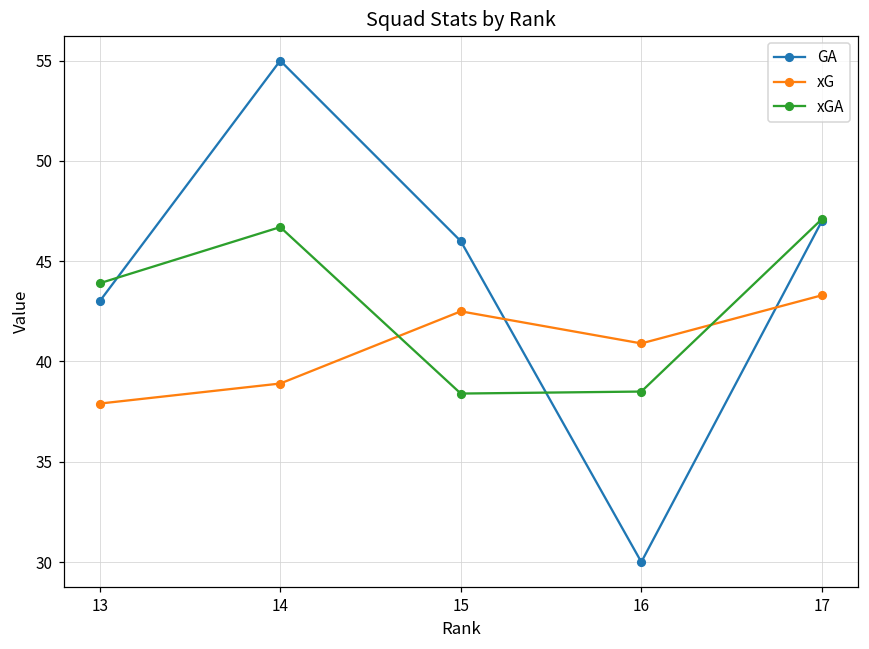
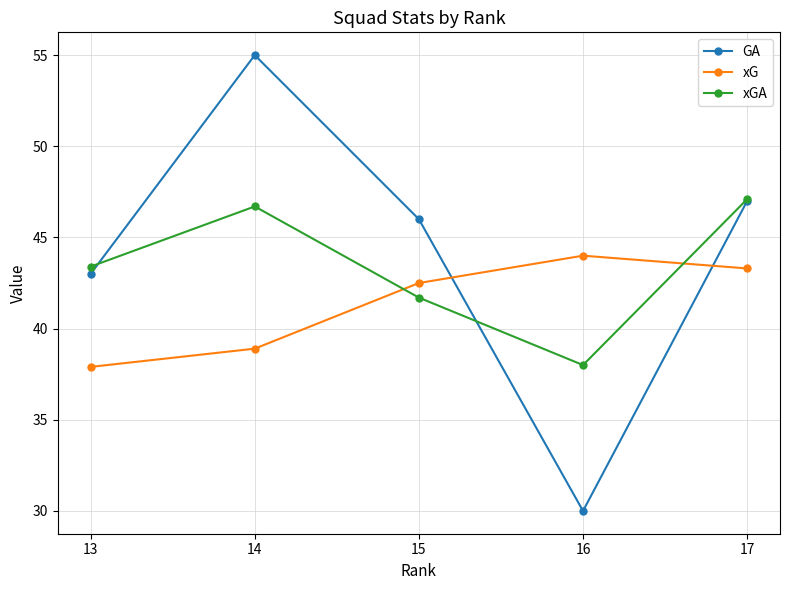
xGA, 13: 43.9 -> 43.4
xGA, 15: 38.4 -> 41.7
xG, 16: 40.9 -> 44.0
xGA, 16: 38.5 -> 38.0
